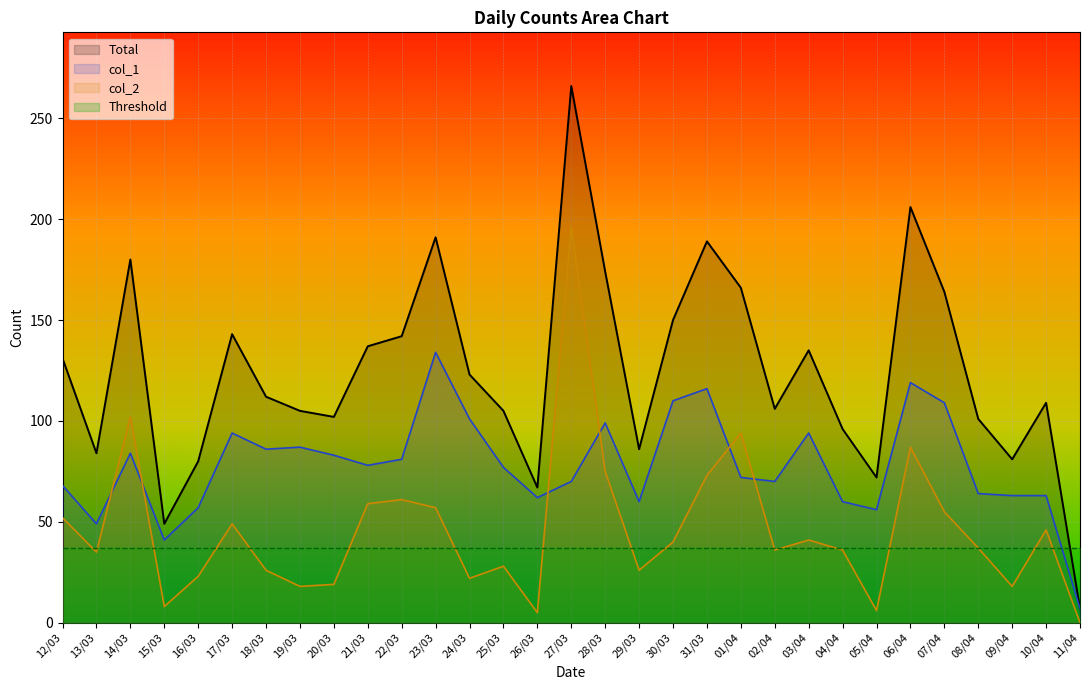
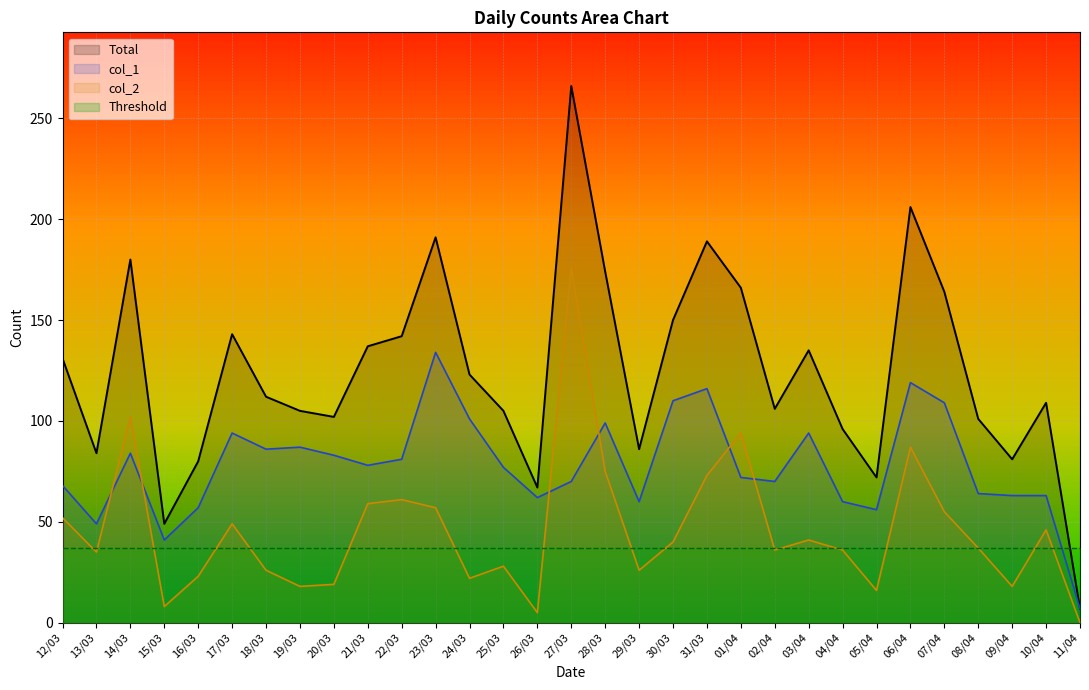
col_2, 27/03: 196 -> 176
col_2, 05/04: 6 -> 16
